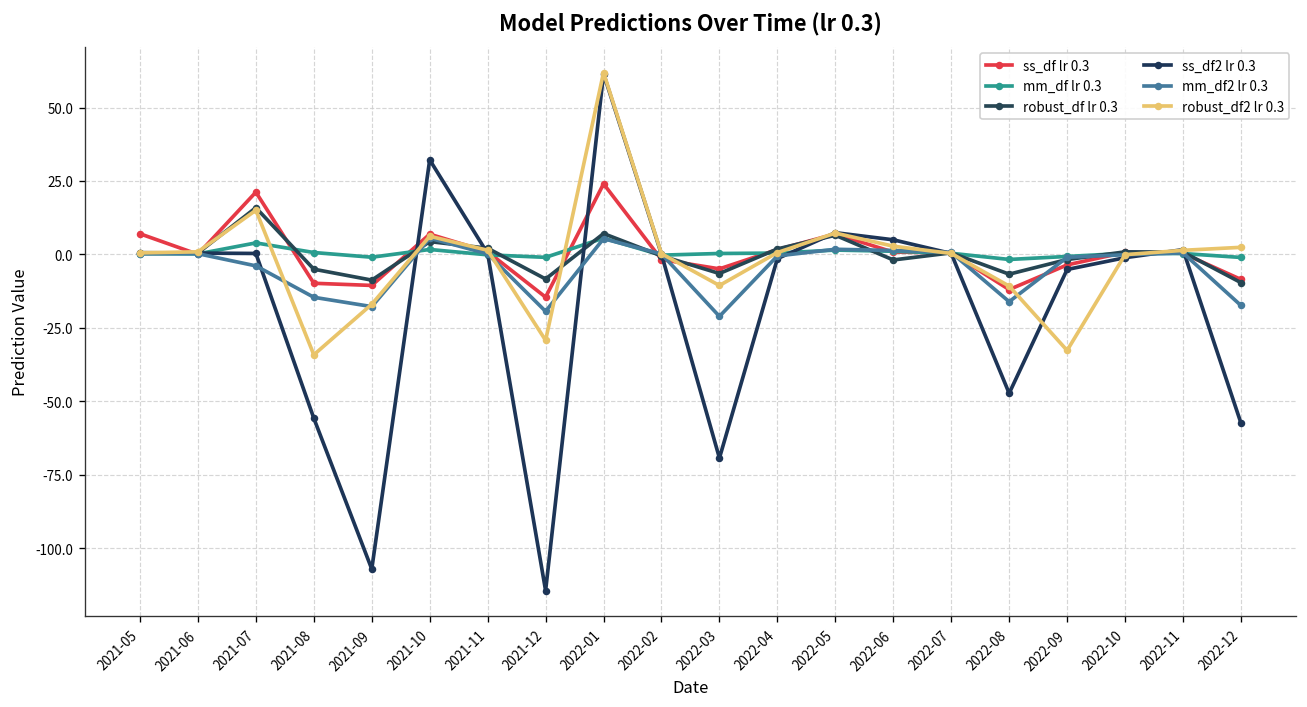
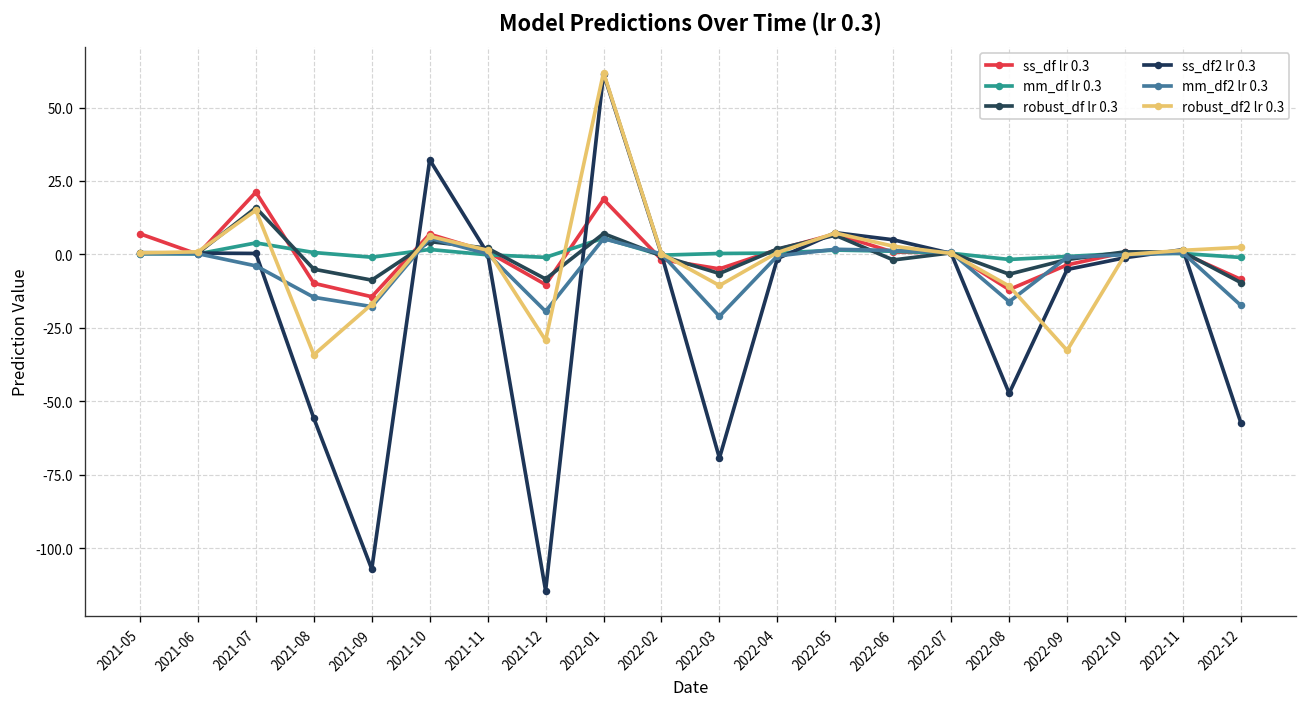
ss_df lr 0.3, 2021-09: -11 -> -14
ss_df lr 0.3, 2021-12: -15 -> -10
ss_df lr 0.3, 2022-01: 24 -> 19
